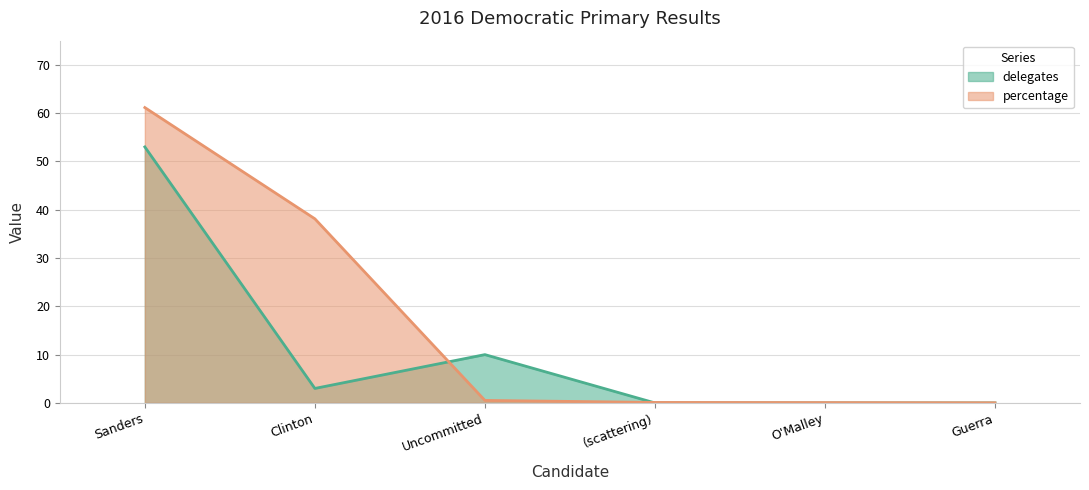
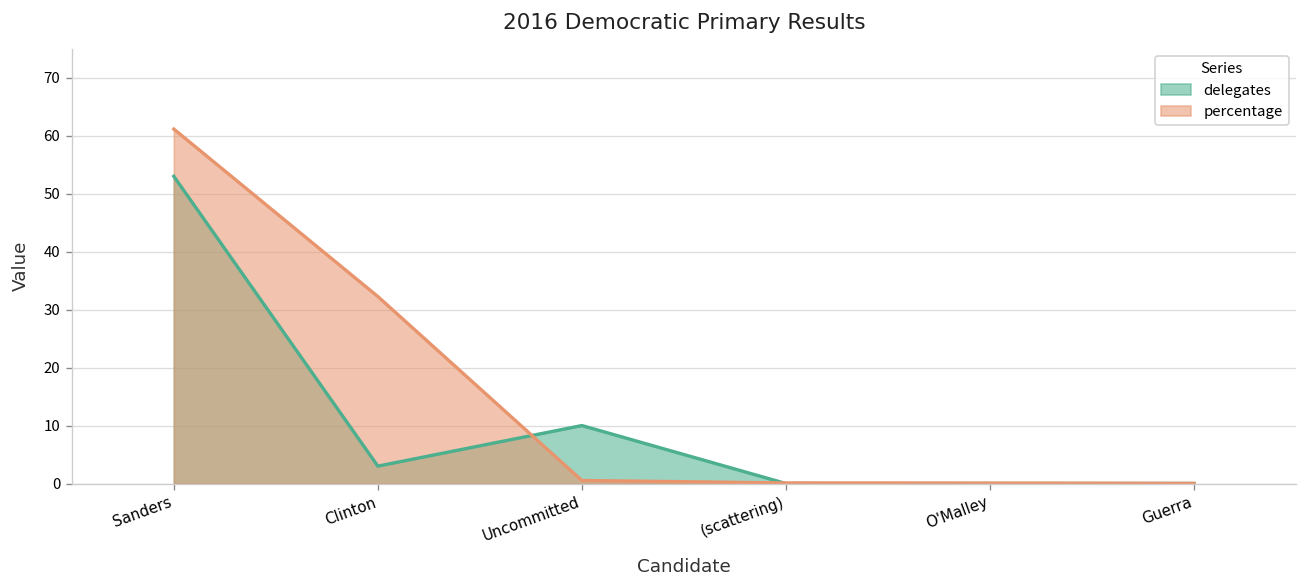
percentage, Clinton: 38 -> 32
